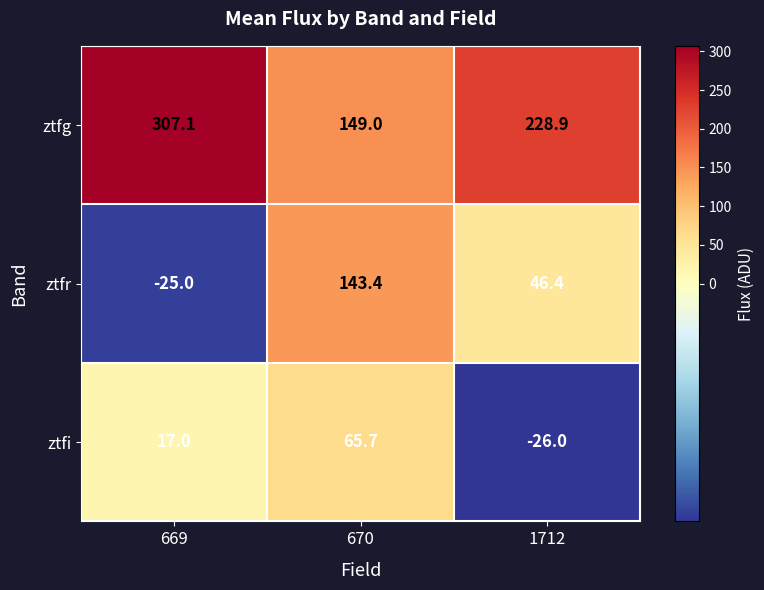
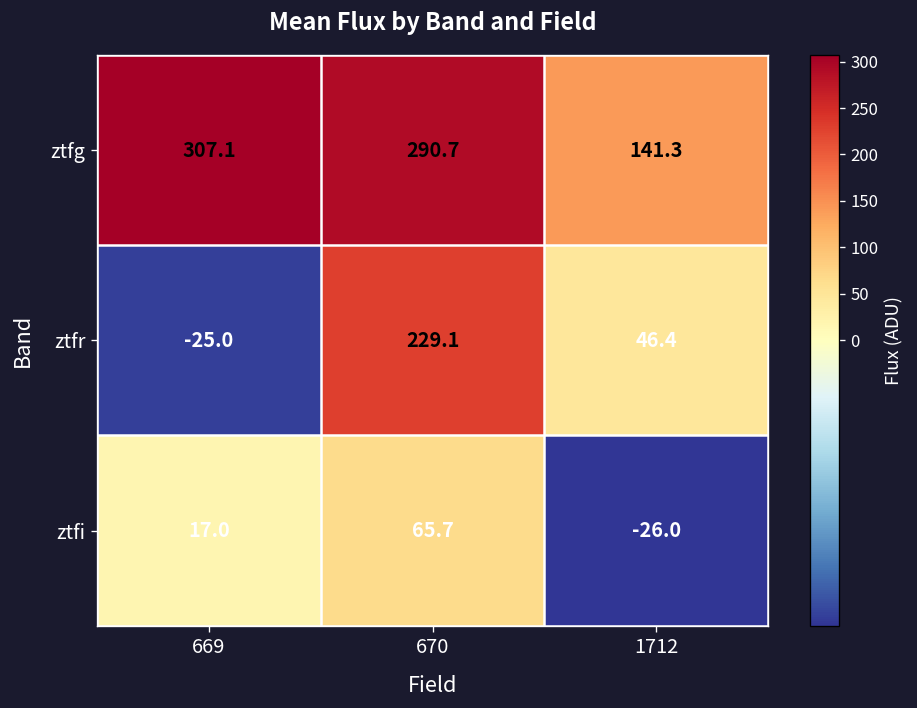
ztfg, 670: 149.0 -> 290.7
ztfg, 1712: 228.9 -> 141.3
ztfr, 670: 143.4 -> 229.1
